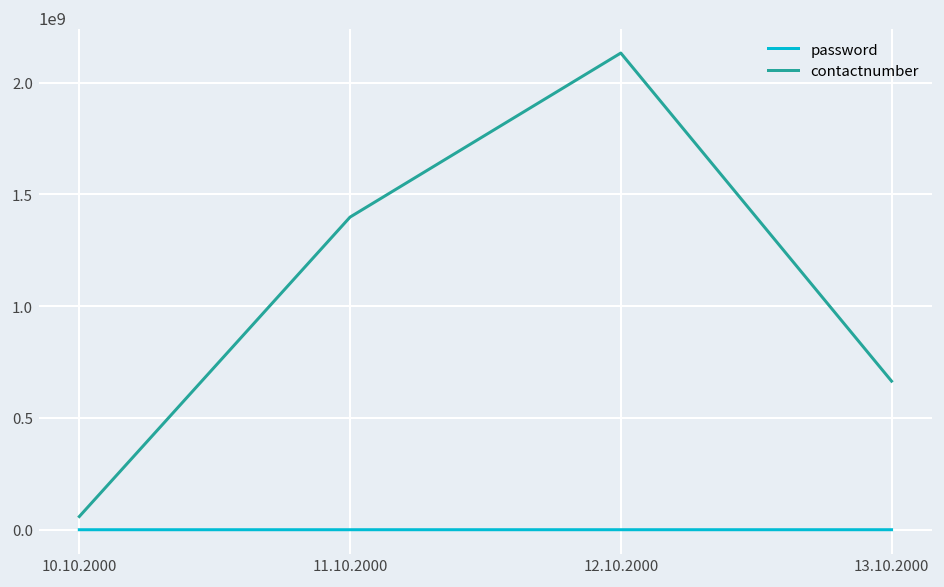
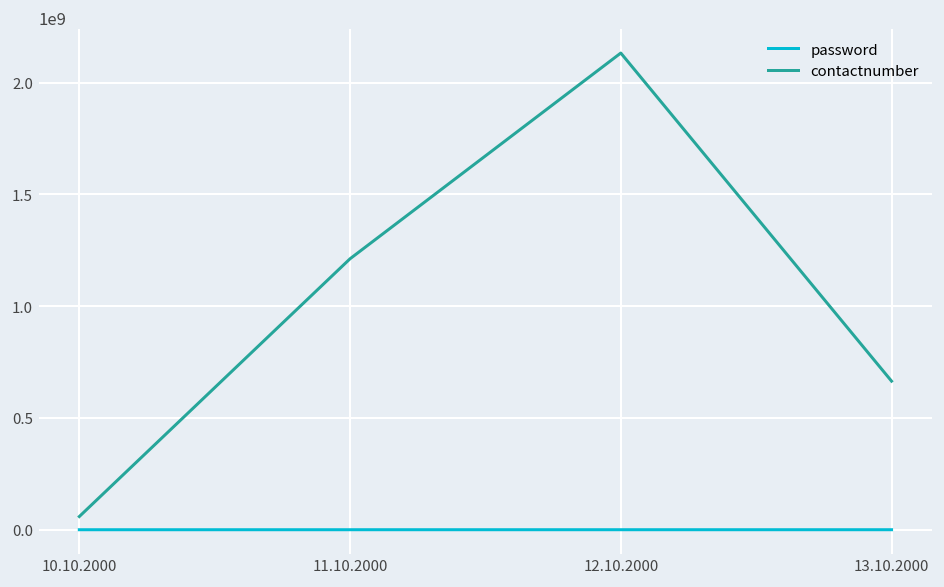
contactnumber, 11.10.2000: 1400000000 -> 1210000000
